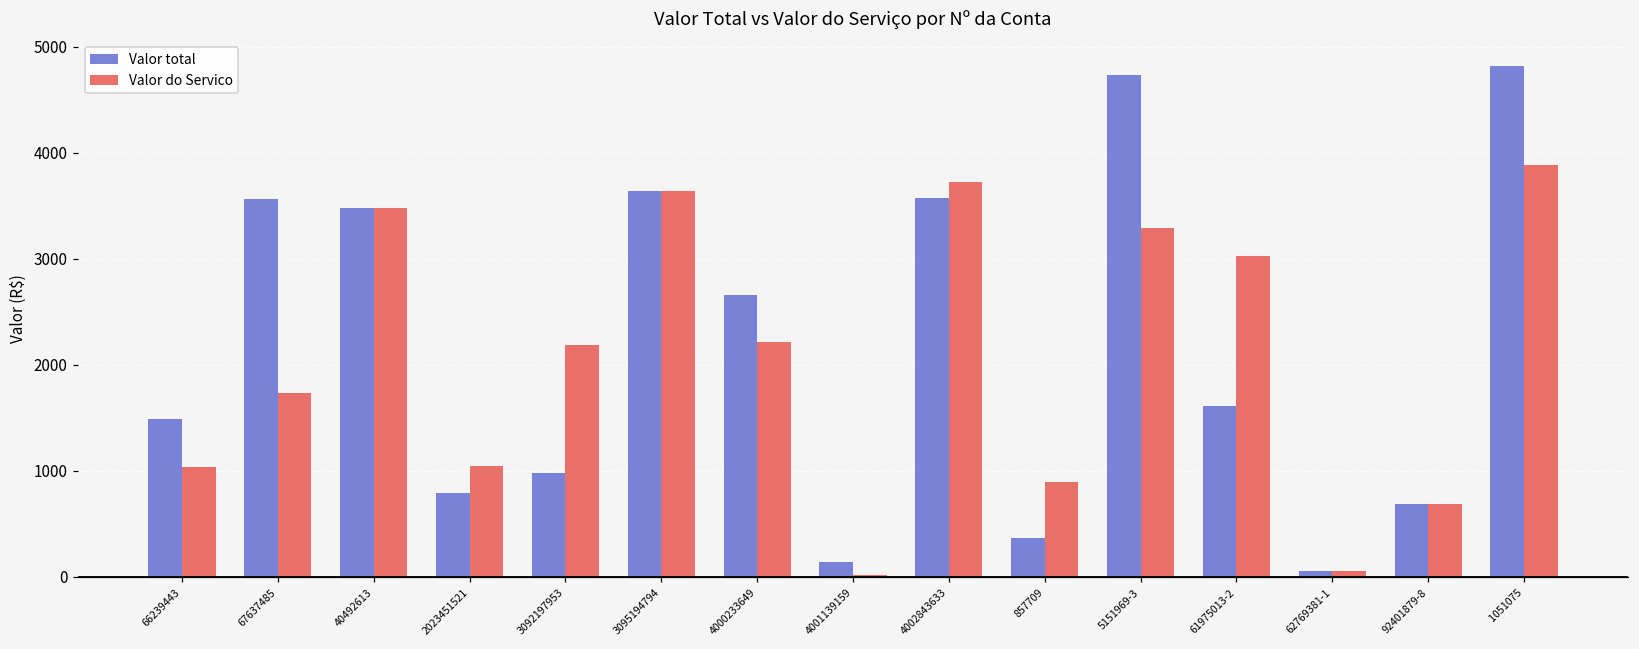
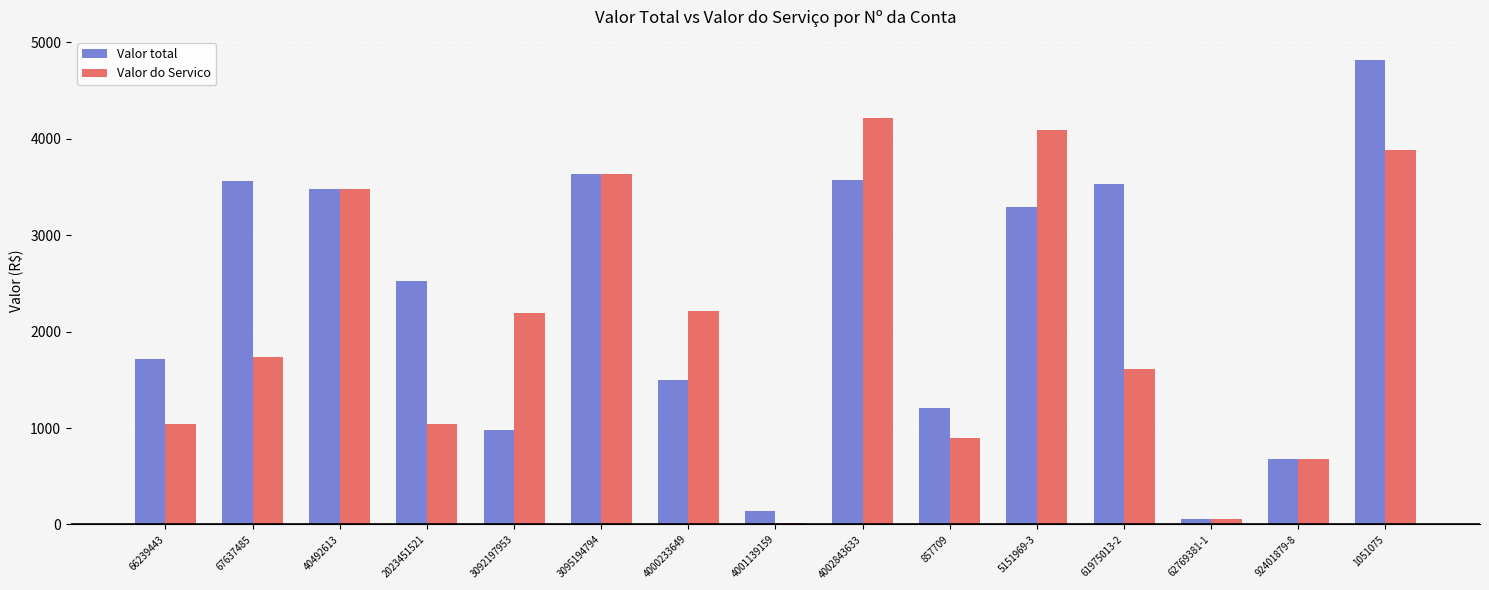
Valor total, 66239443: 1500 -> 1700
Valor total, 2023451521: 800 -> 2500
Valor total, 4000233649: 2700 -> 1500
Valor do Servico, 4002843633: 3700 -> 4200
Valor total, 857709: 400 -> 1200
Valor total, 5151969-3: 4700 -> 3300
Valor do Servico, 5151969-3: 3300 -> 4100
Valor total, 61975013-2: 1600 -> 3500
Valor do Servico, 61975013-2: 3000 -> 1600
